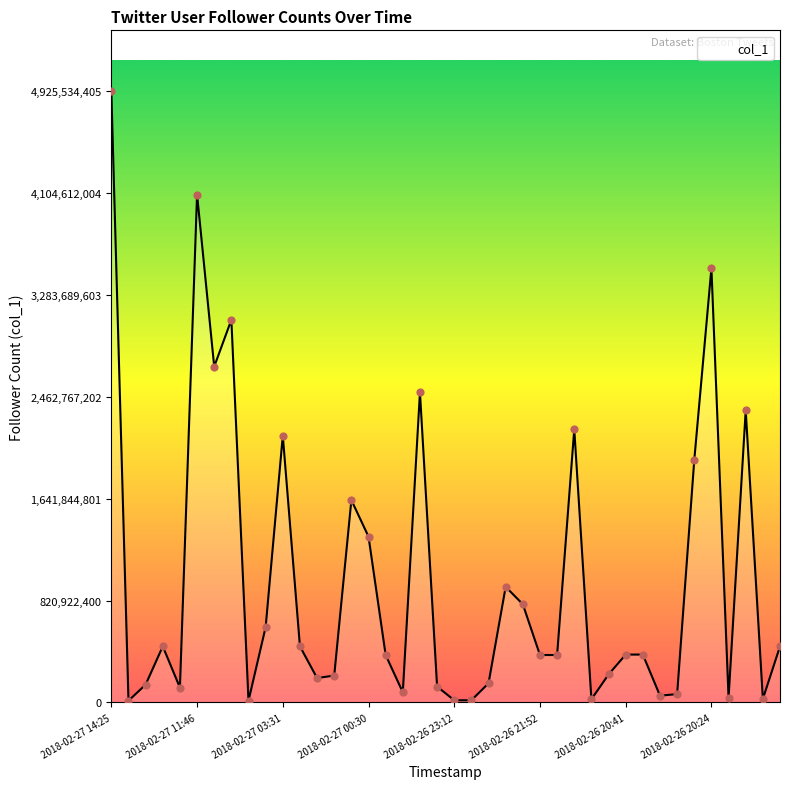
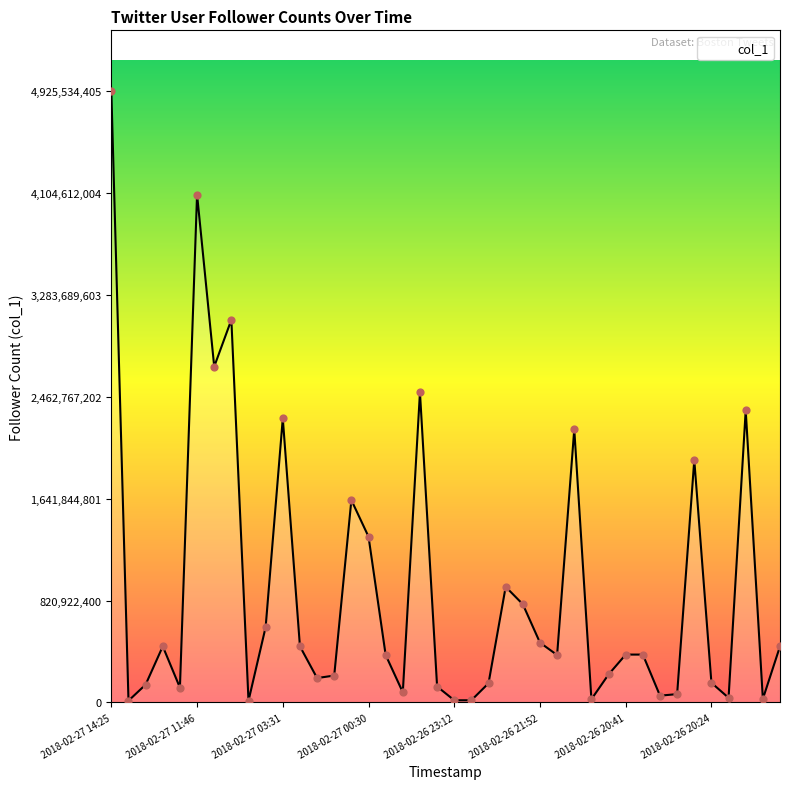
2018-02-27 03:31: 2,150,000,000 -> 2,290,000,000
2018-02-26 21:52: 380,000,000 -> 480,000,000
2018-02-26 20:24: 3,500,000,000 -> 160,000,000
